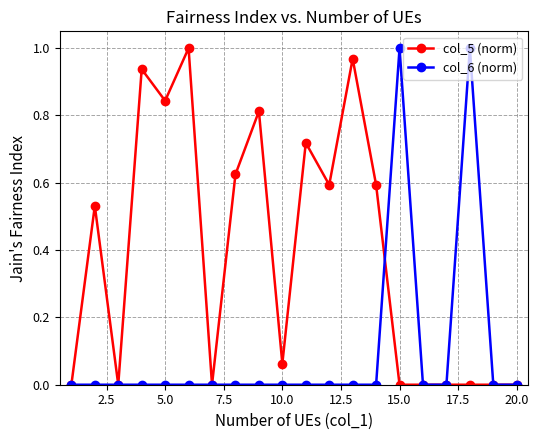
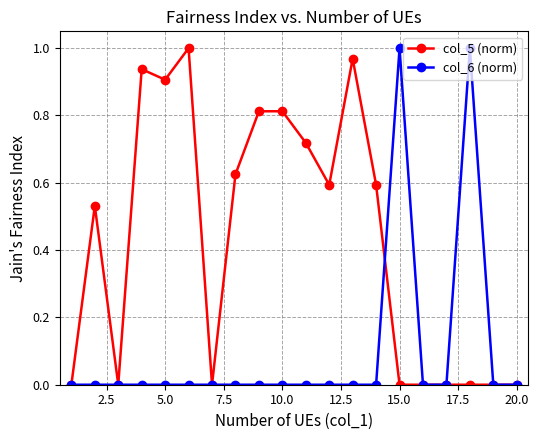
col_5 (norm), 5.0: 0.84 -> 0.91
col_5 (norm), 10.0: 0.06 -> 0.81
